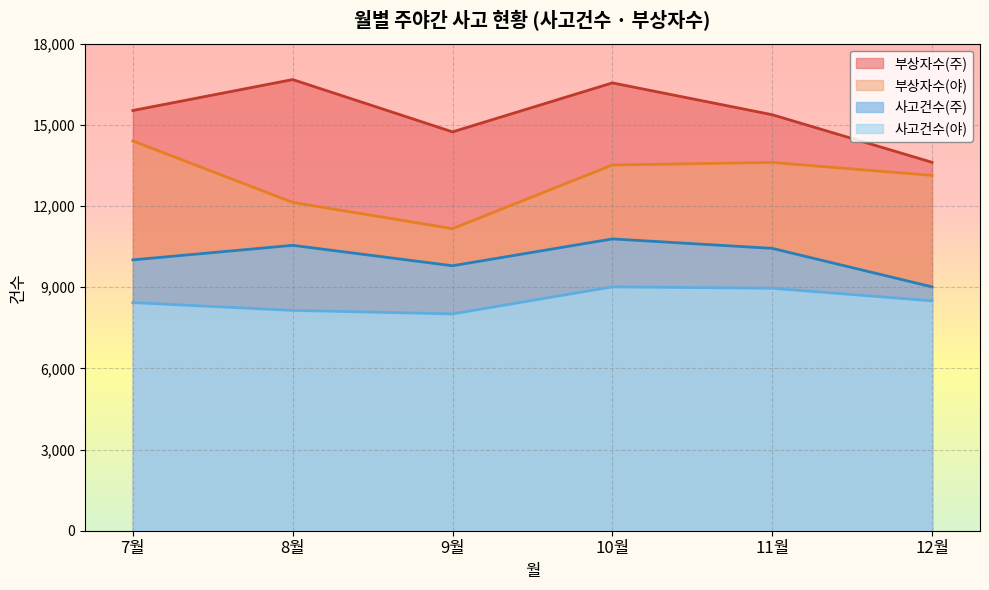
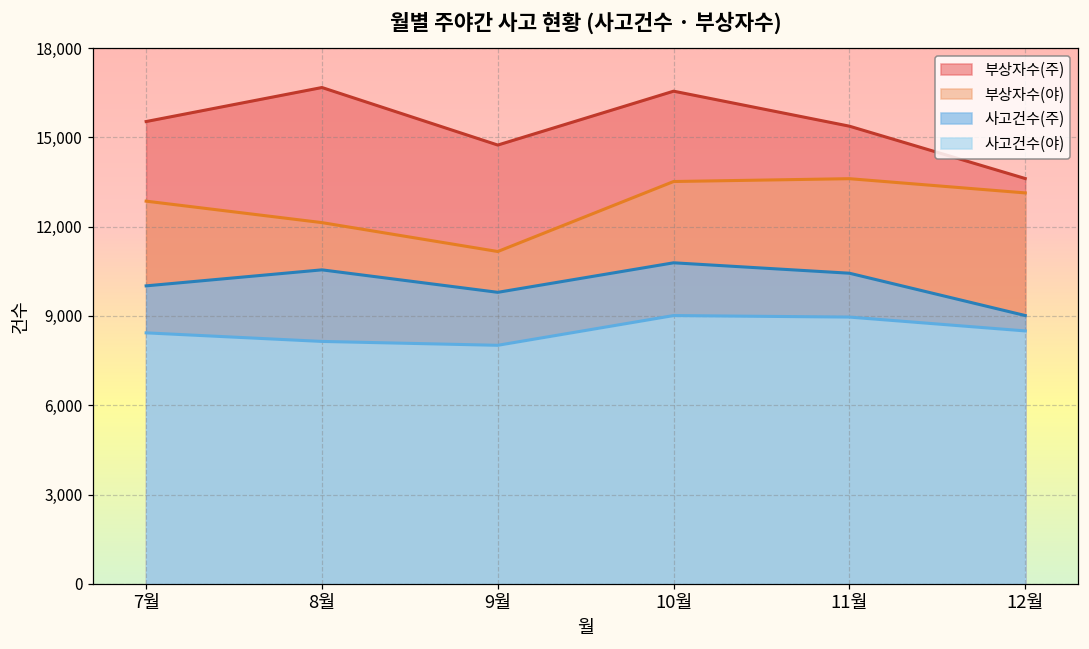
부상자수(야), 7월: 14,400 -> 12,900
